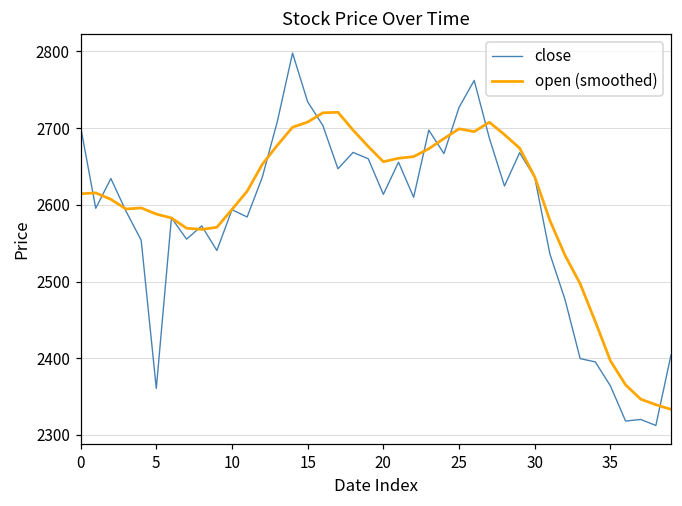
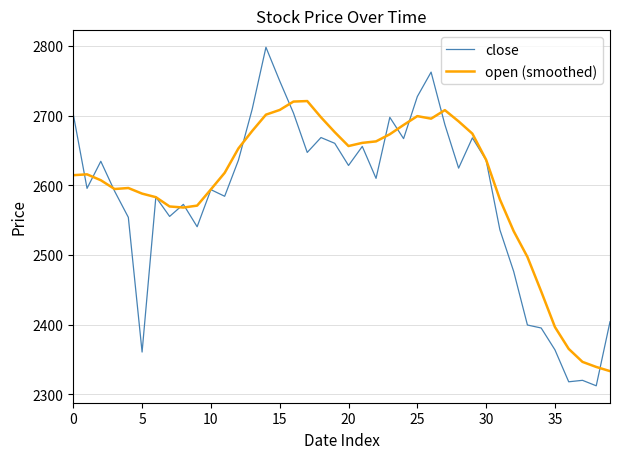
close, 15: 2730 -> 2750
close, 20: 2610 -> 2630
